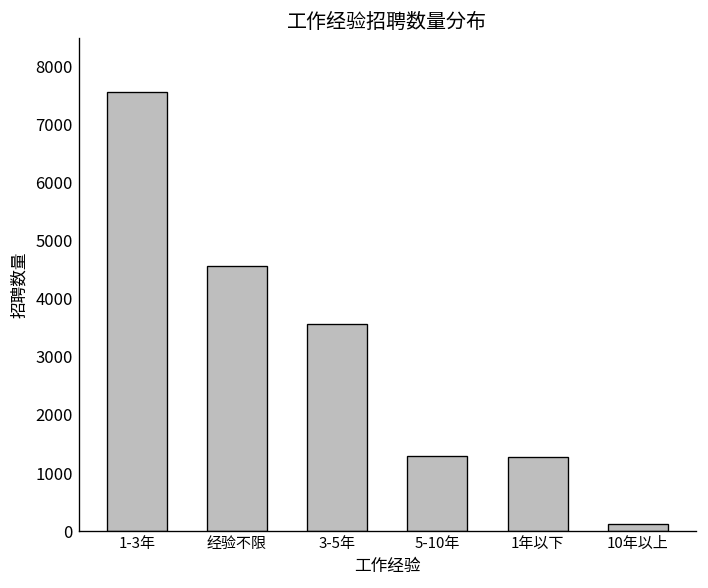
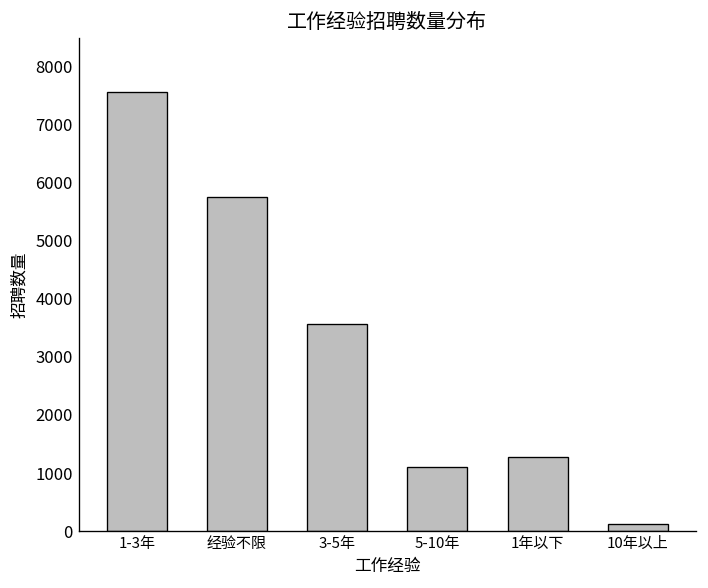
经验不限: 4600 -> 5800
5-10年: 1300 -> 1100
